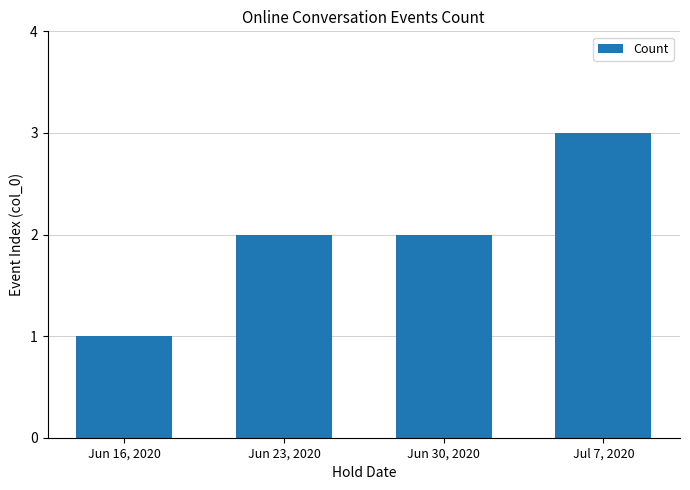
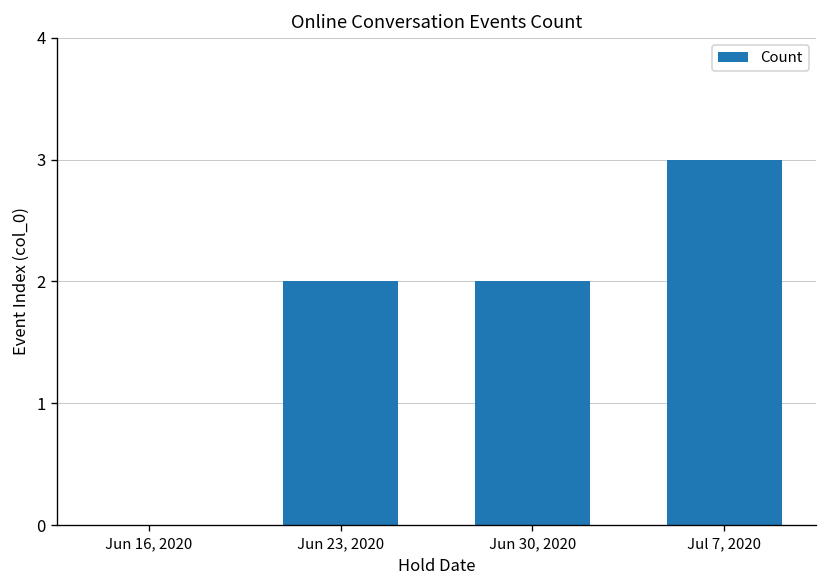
Jun 16, 2020: 1 -> 0
